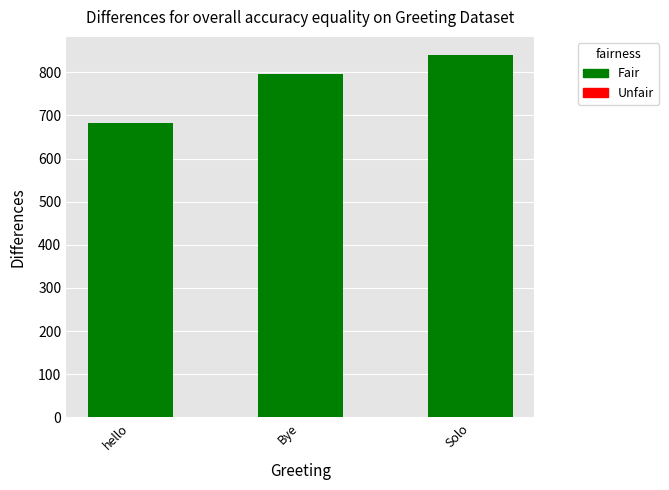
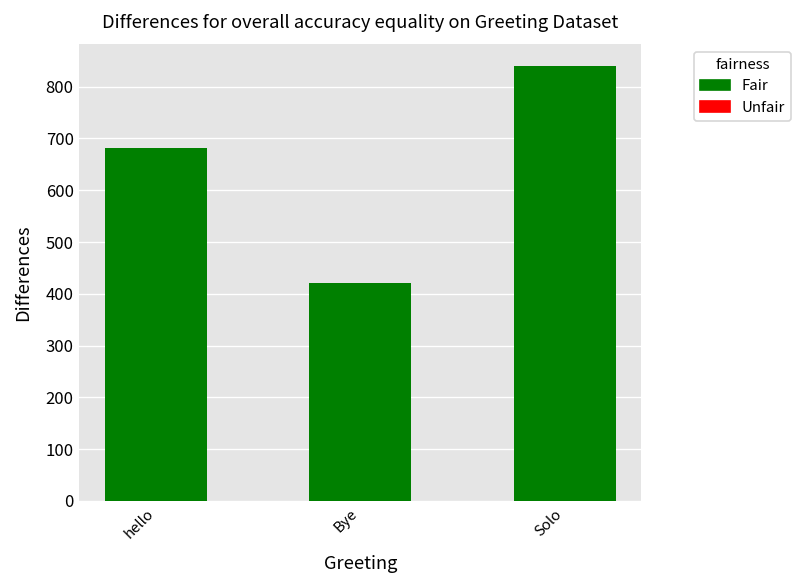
Bye: 800 -> 420
